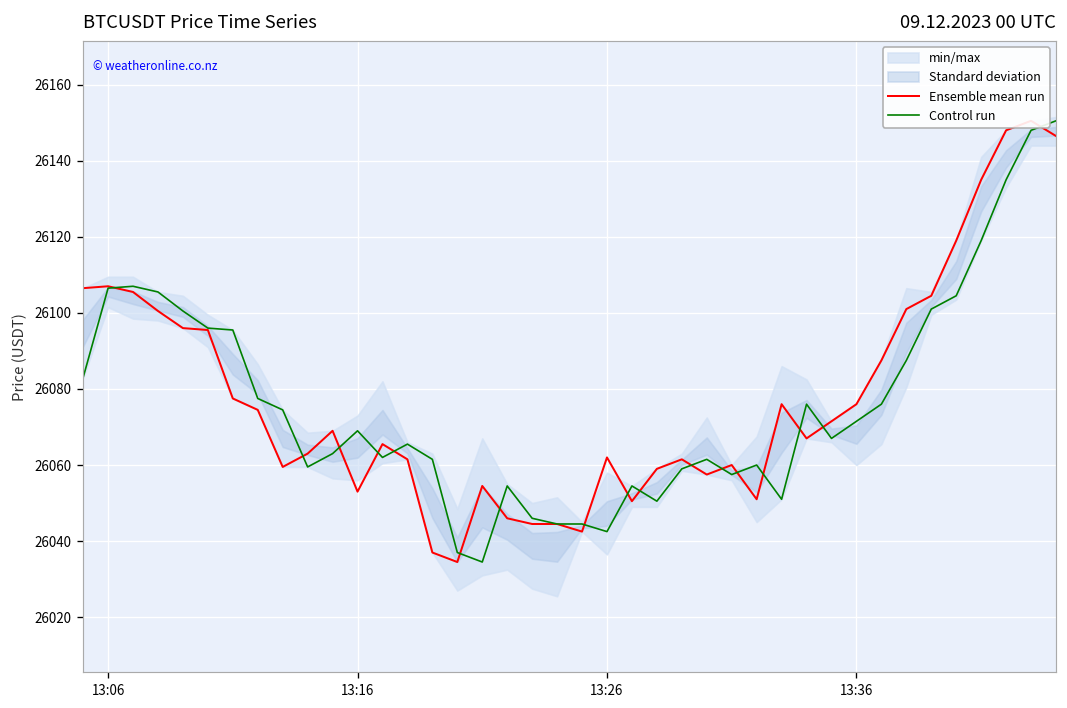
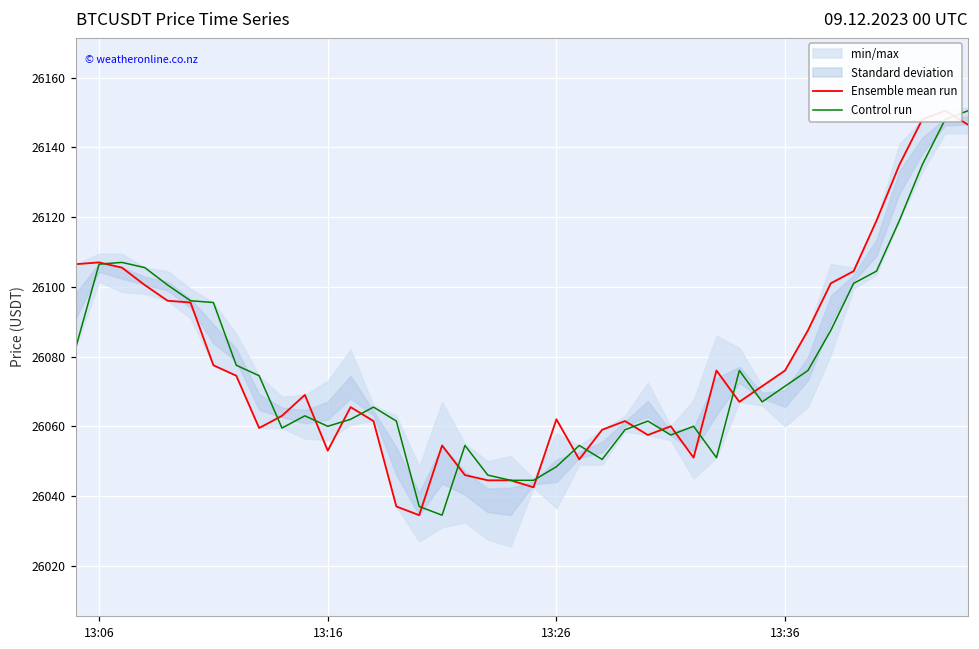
Control run, 13:16: 26069 -> 26060
Control run, 13:26: 26043 -> 26048
